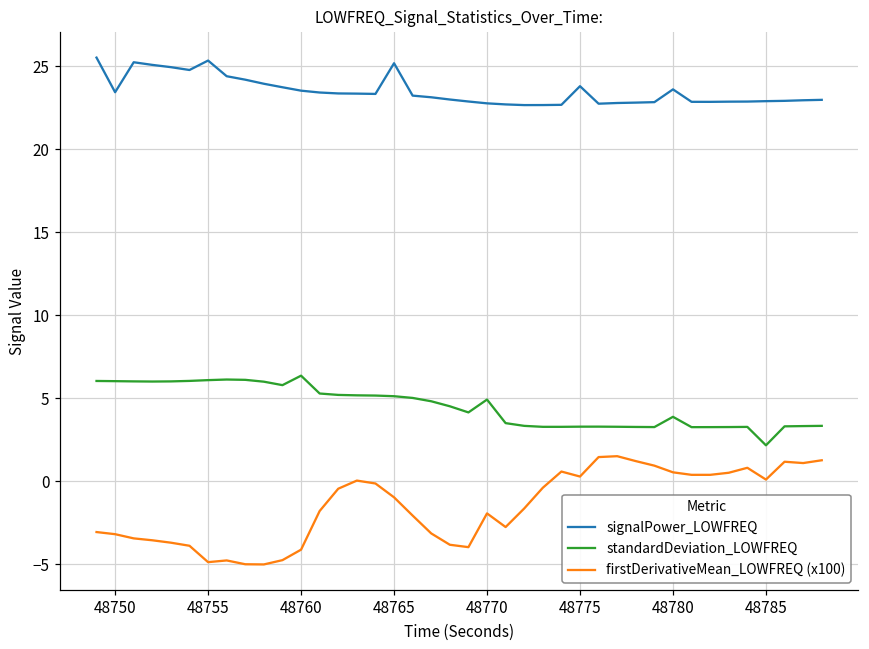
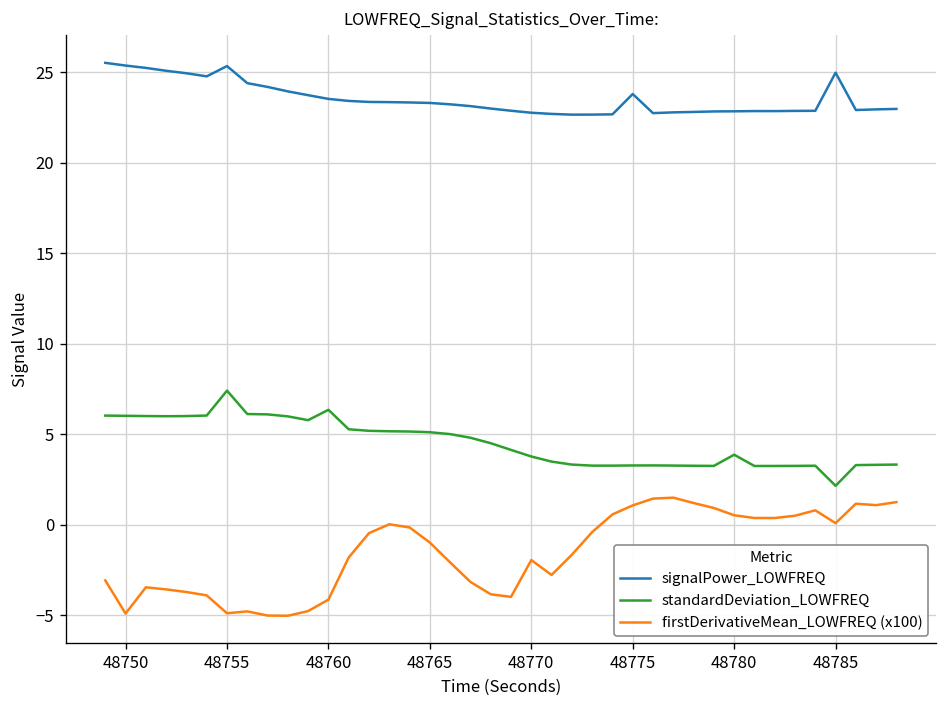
signalPower_LOWFREQ, 48750: 23.4 -> 25.4
firstDerivativeMean_LOWFREQ (x100), 48750: -3.2 -> -4.9
standardDeviation_LOWFREQ, 48755: 6.1 -> 7.4
signalPower_LOWFREQ, 48765: 25.2 -> 23.3
standardDeviation_LOWFREQ, 48770: 4.9 -> 3.8
firstDerivativeMean_LOWFREQ (x100), 48775: 0.3 -> 1.1
signalPower_LOWFREQ, 48780: 23.6 -> 22.8
signalPower_LOWFREQ, 48785: 22.9 -> 25.0
